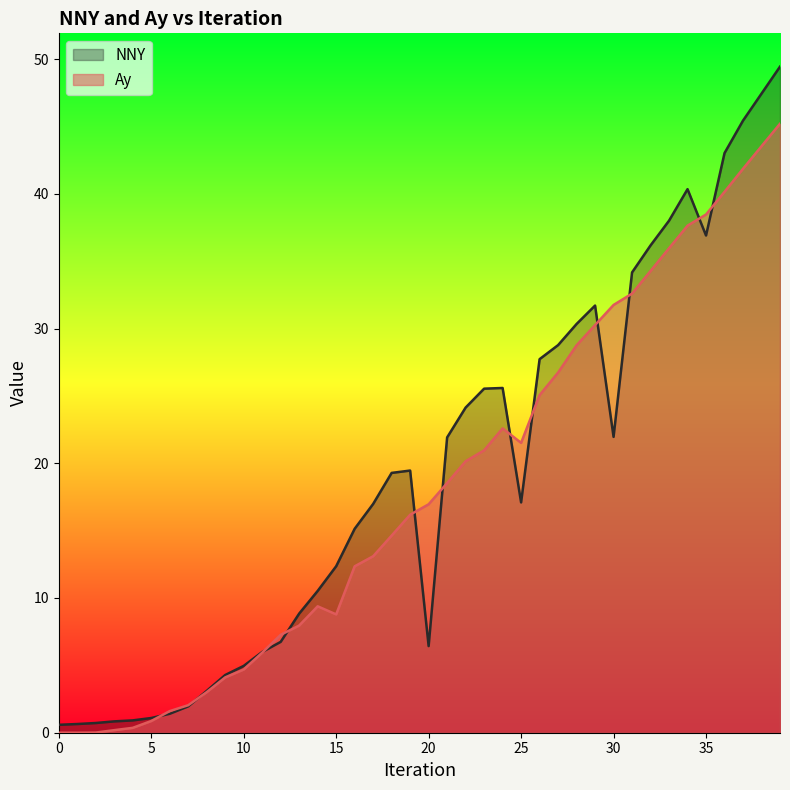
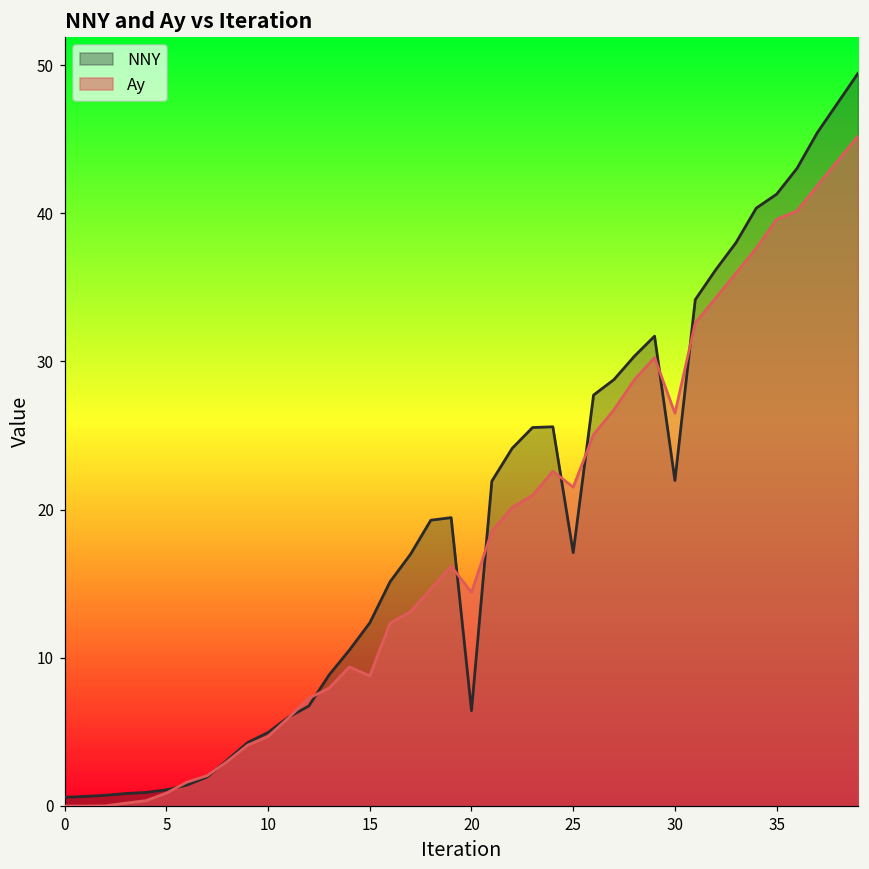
Ay, 20: 17.0 -> 14.4
Ay, 30: 31.8 -> 26.5
NNY, 35: 36.9 -> 41.3
Ay, 35: 38.5 -> 39.6
